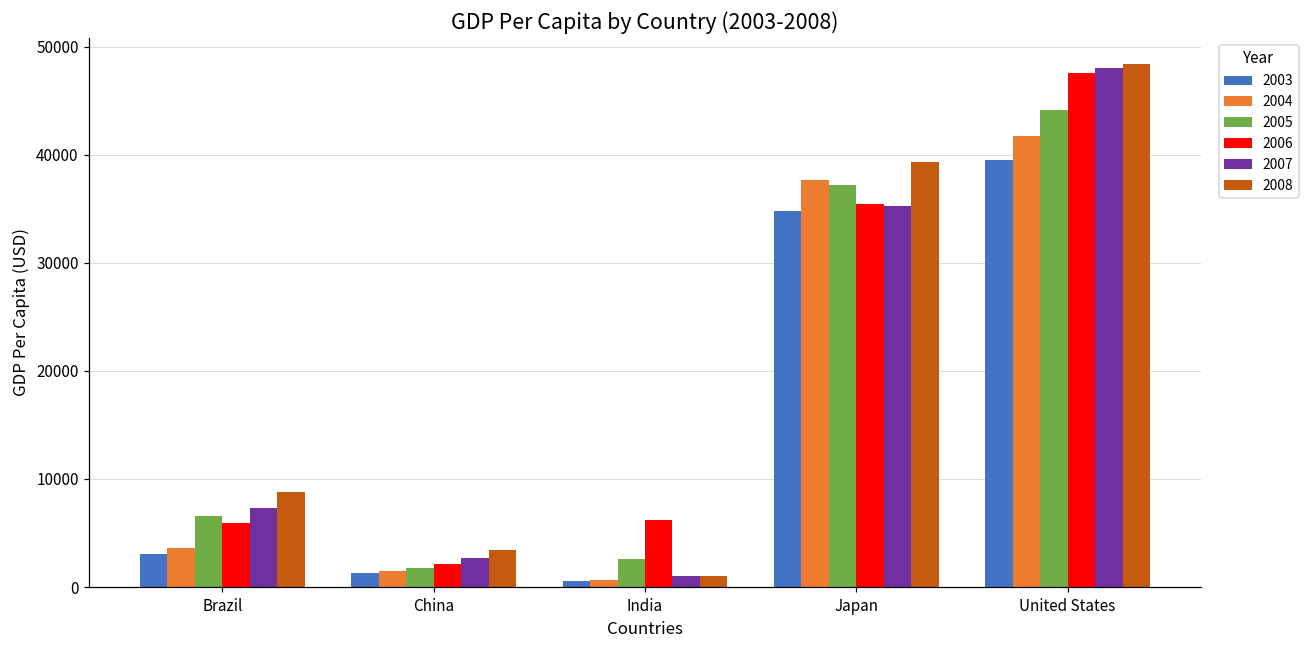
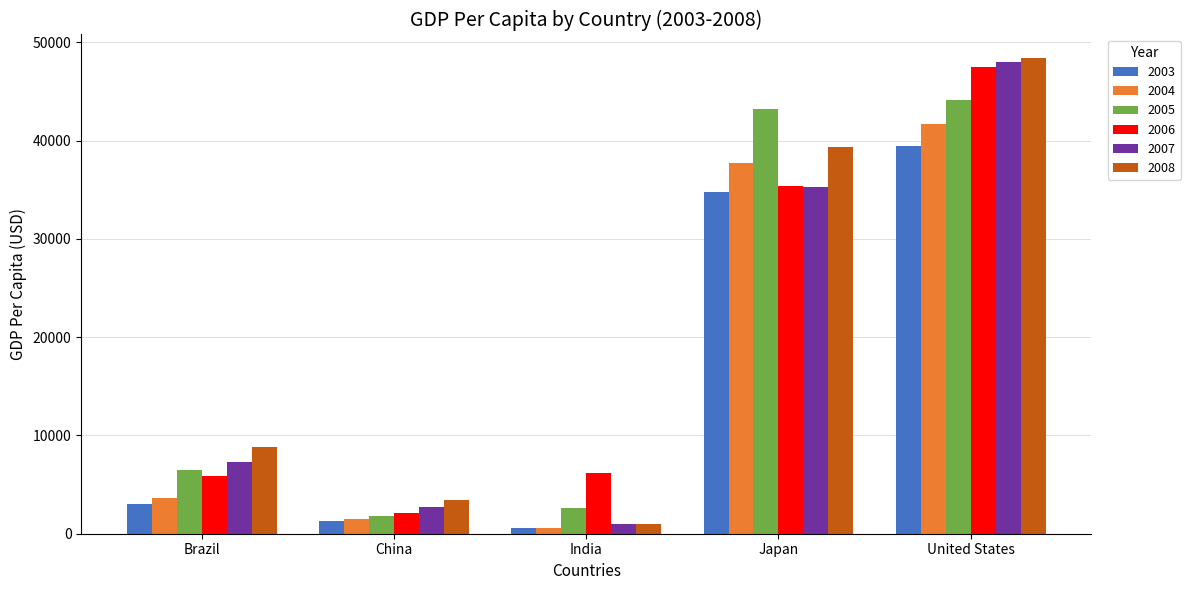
2005, Japan: 37000 -> 43000
